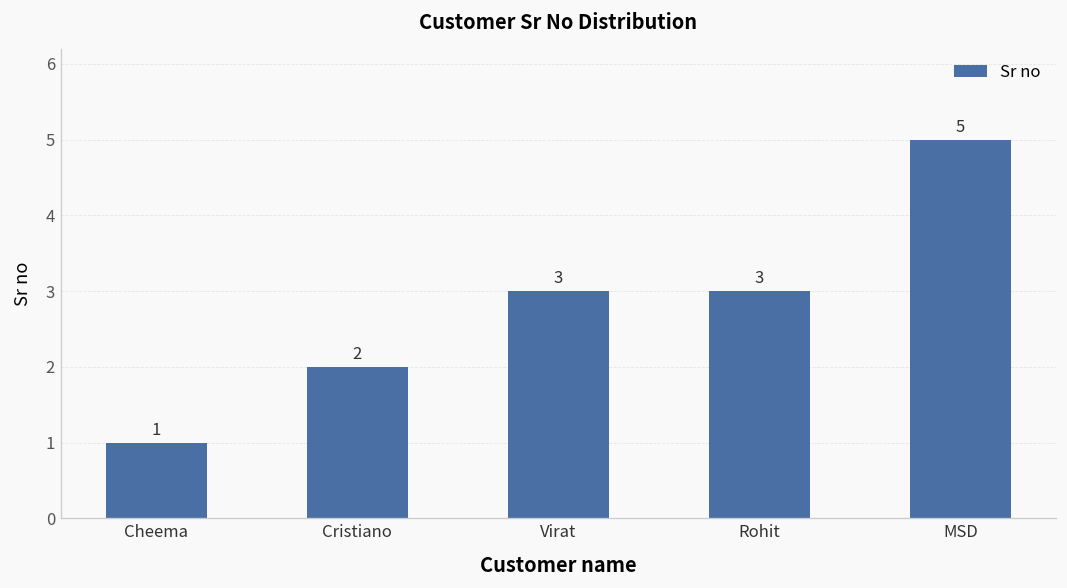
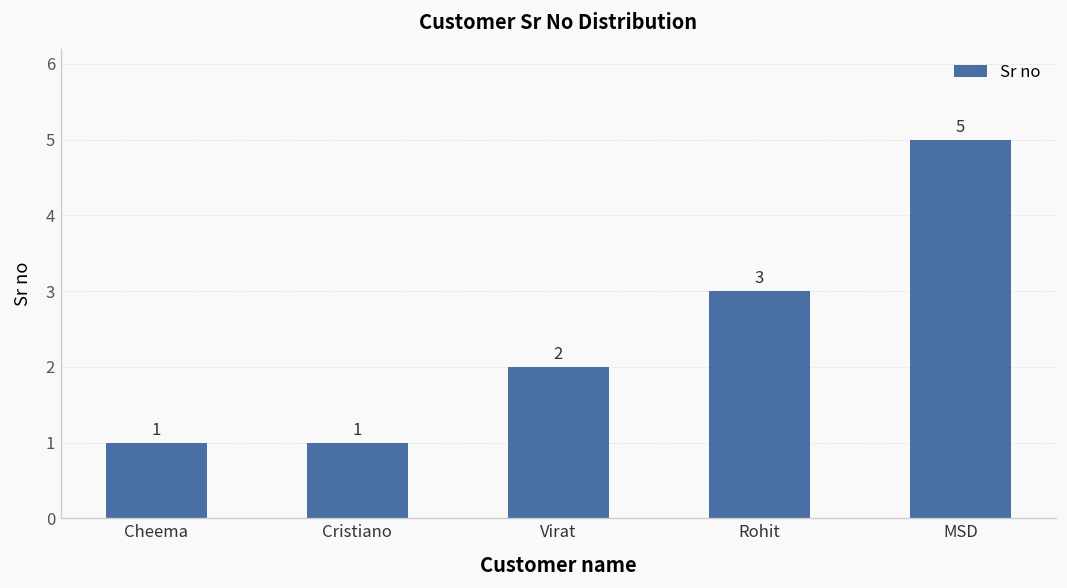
Cristiano: 2 -> 1
Virat: 3 -> 2
